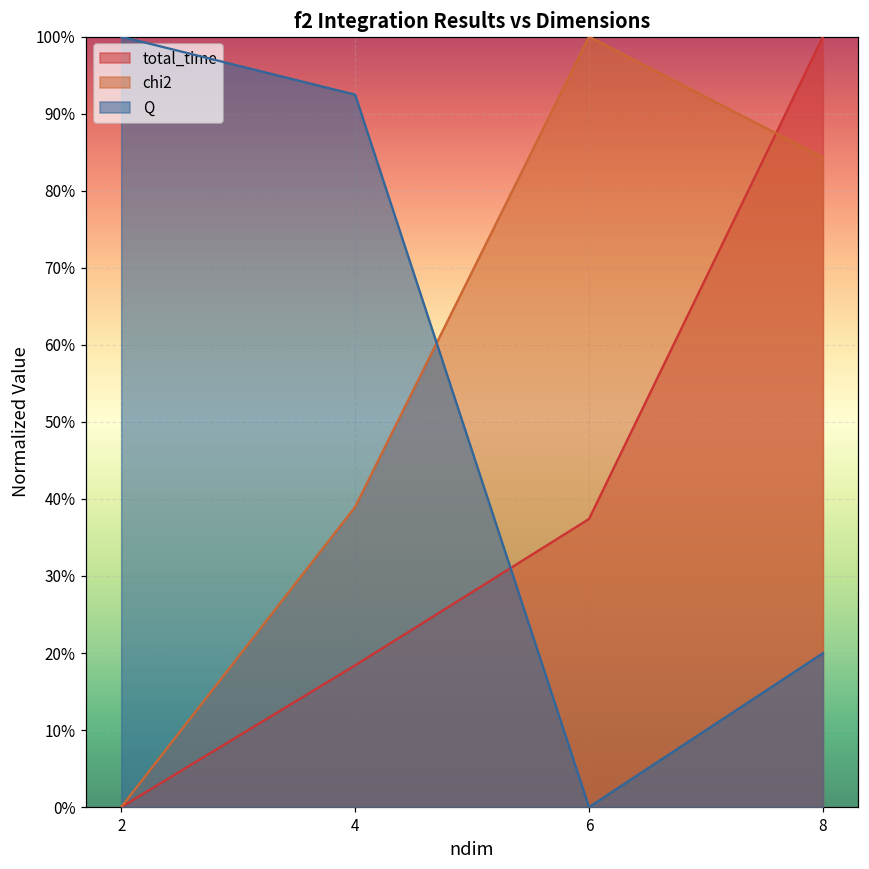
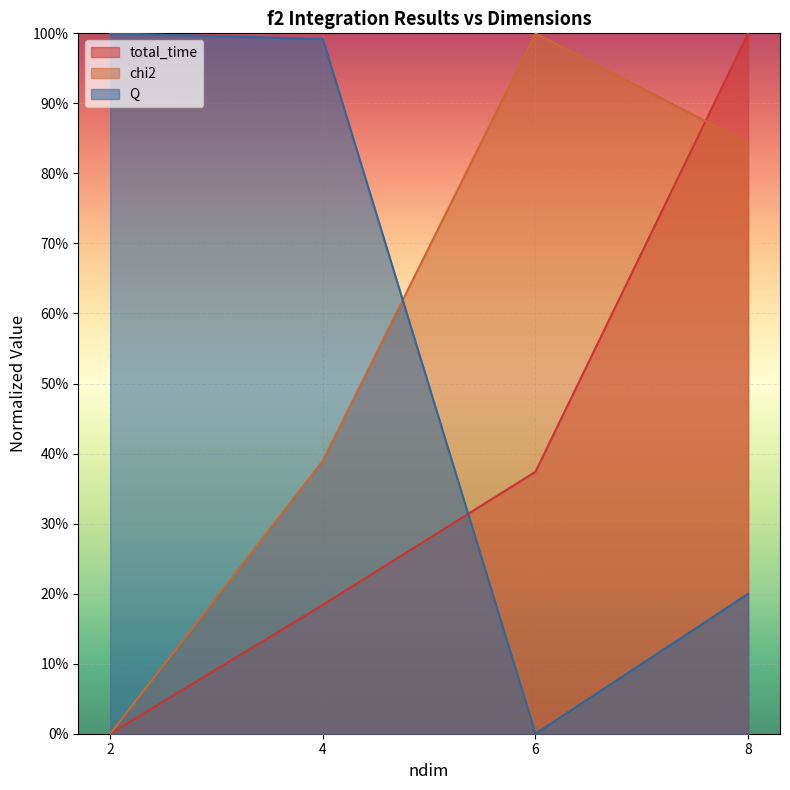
Q, 4: 92% -> 99%
